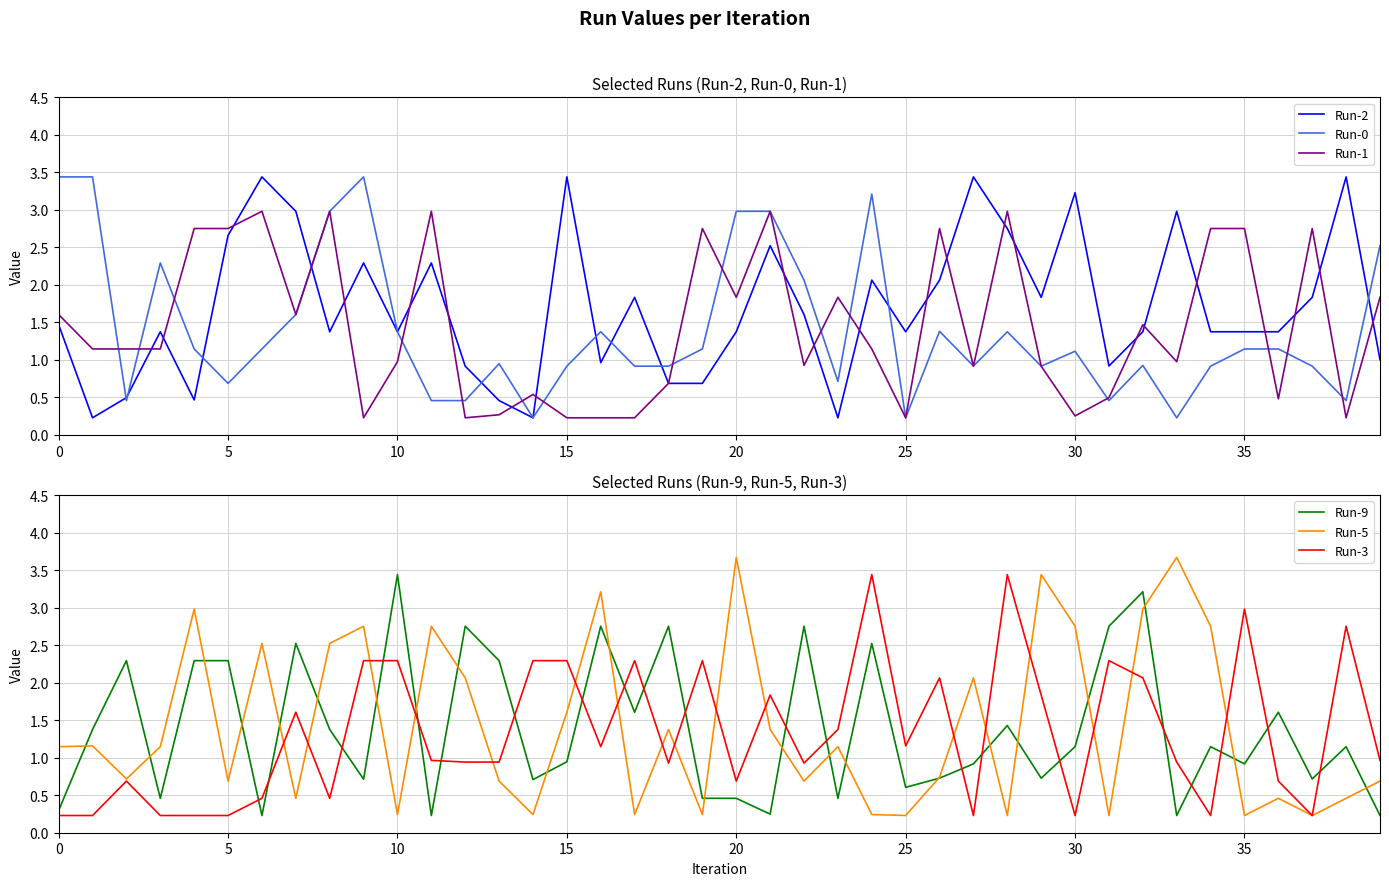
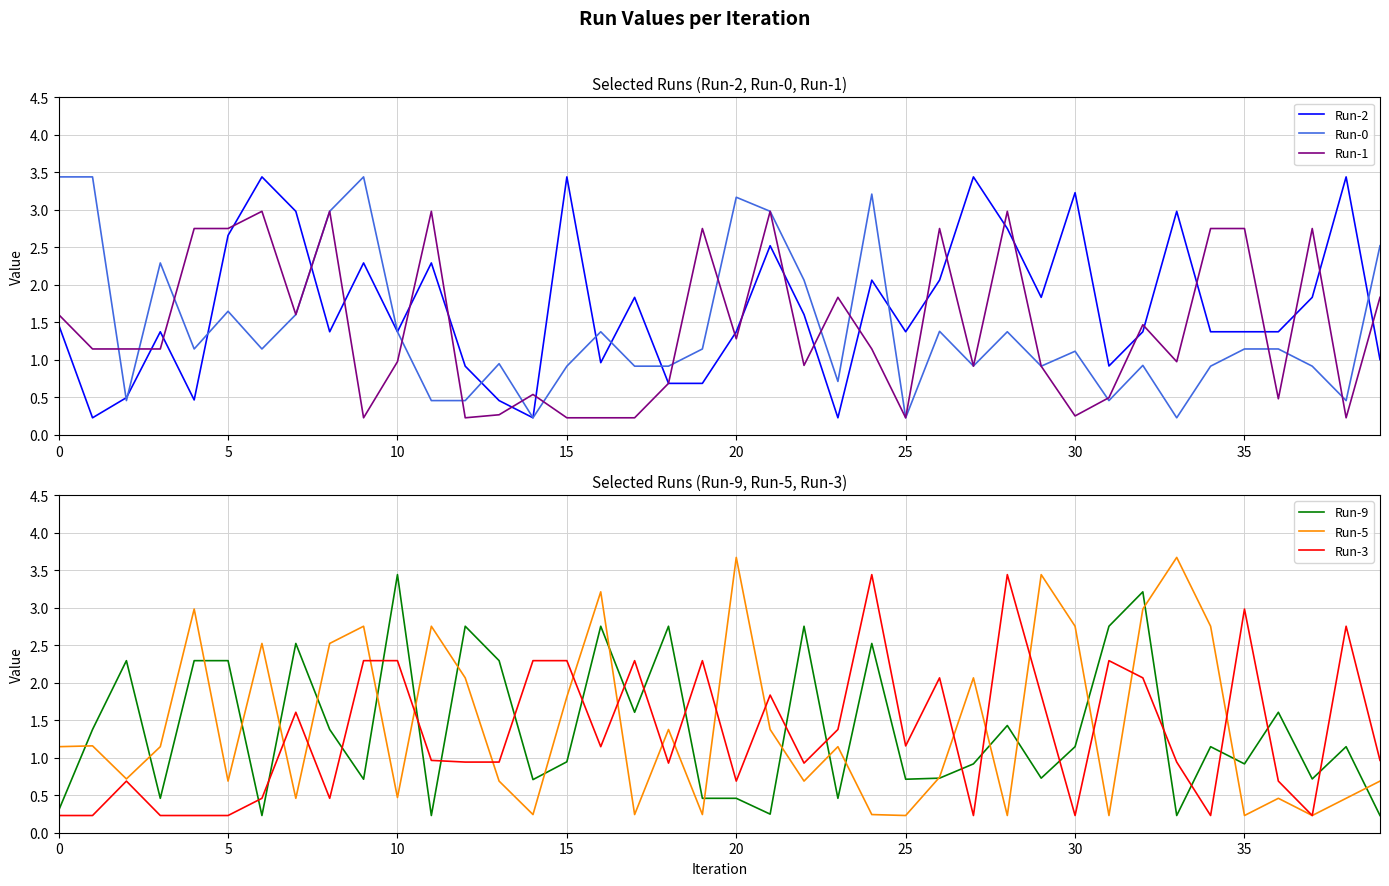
Selected Runs (Run-2, Run-0, Run-1), Run-0, 5: 0.7 -> 1.6
Selected Runs (Run-2, Run-0, Run-1), Run-0, 20: 3.0 -> 3.2
Selected Runs (Run-2, Run-0, Run-1), Run-1, 20: 1.8 -> 1.3
Selected Runs (Run-9, Run-5, Run-3), Run-5, 10: 0.2 -> 0.5
Selected Runs (Run-9, Run-5, Run-3), Run-5, 15: 1.6 -> 1.8
Selected Runs (Run-9, Run-5, Run-3), Run-9, 25: 0.6 -> 0.7
